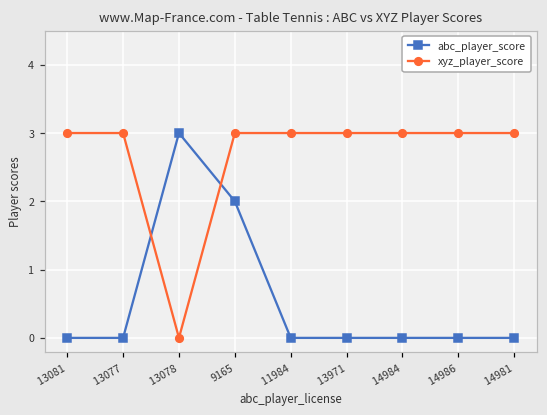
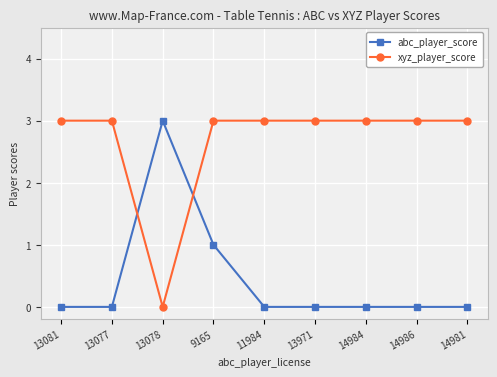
abc_player_score, 9165: 2 -> 1
